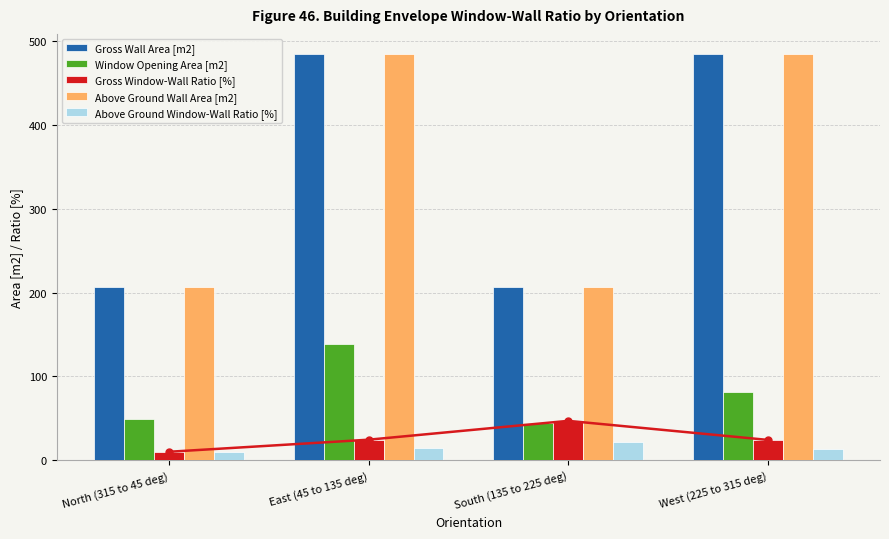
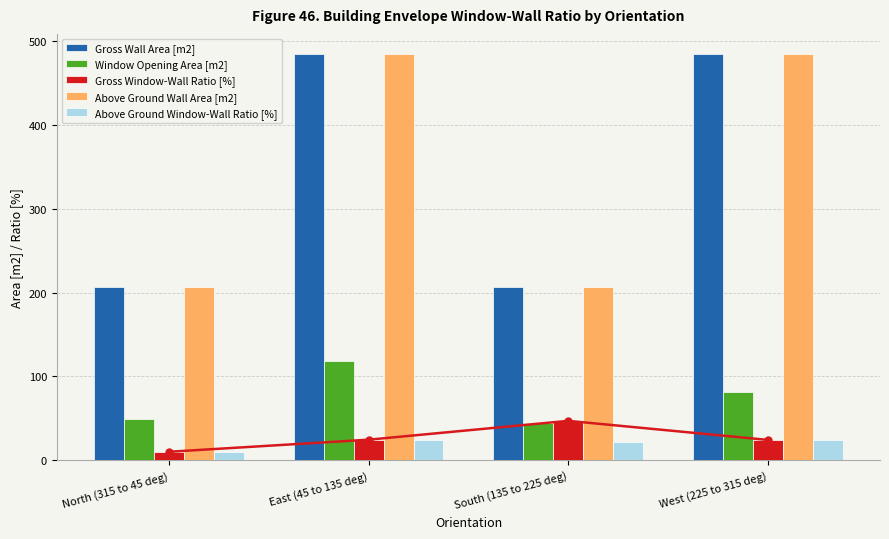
Window Opening Area [m2], East (45 to 135 deg): 140 -> 120
Above Ground Window-Wall Ratio [%], East (45 to 135 deg): 10 -> 20
Above Ground Window-Wall Ratio [%], West (225 to 315 deg): 10 -> 20
